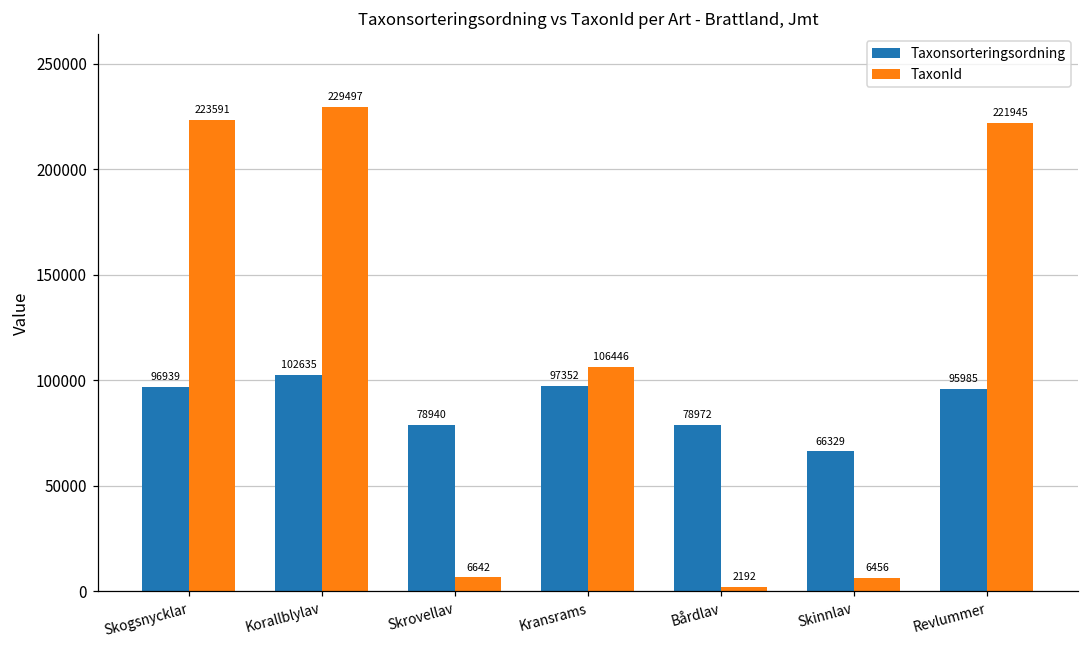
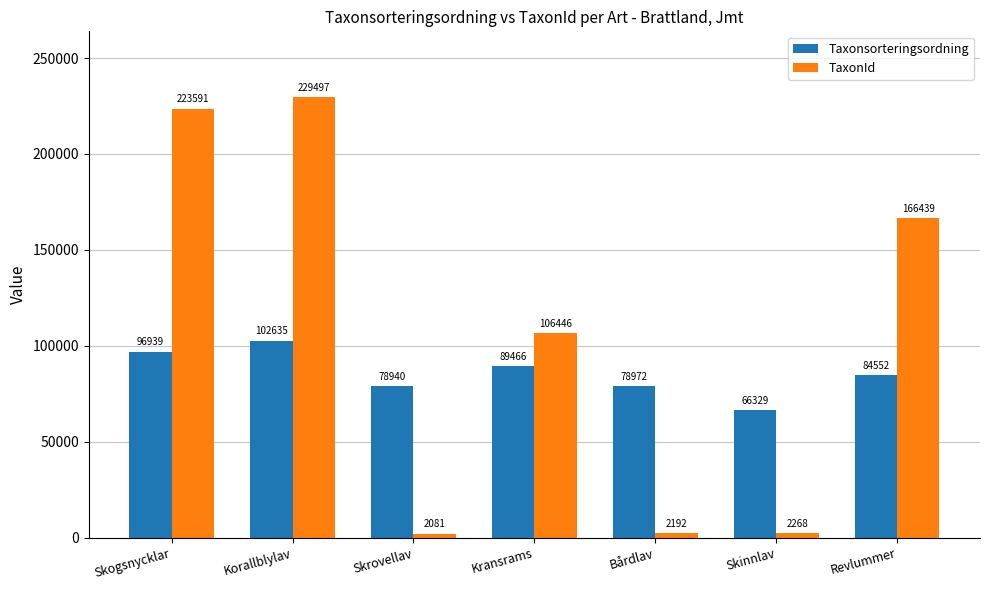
TaxonId, Skrovellav: 6642 -> 2081
Taxonsorteringsordning, Kransrams: 97352 -> 89466
TaxonId, Skinnlav: 6456 -> 2268
Taxonsorteringsordning, Revlummer: 95985 -> 84552
TaxonId, Revlummer: 221945 -> 166439
